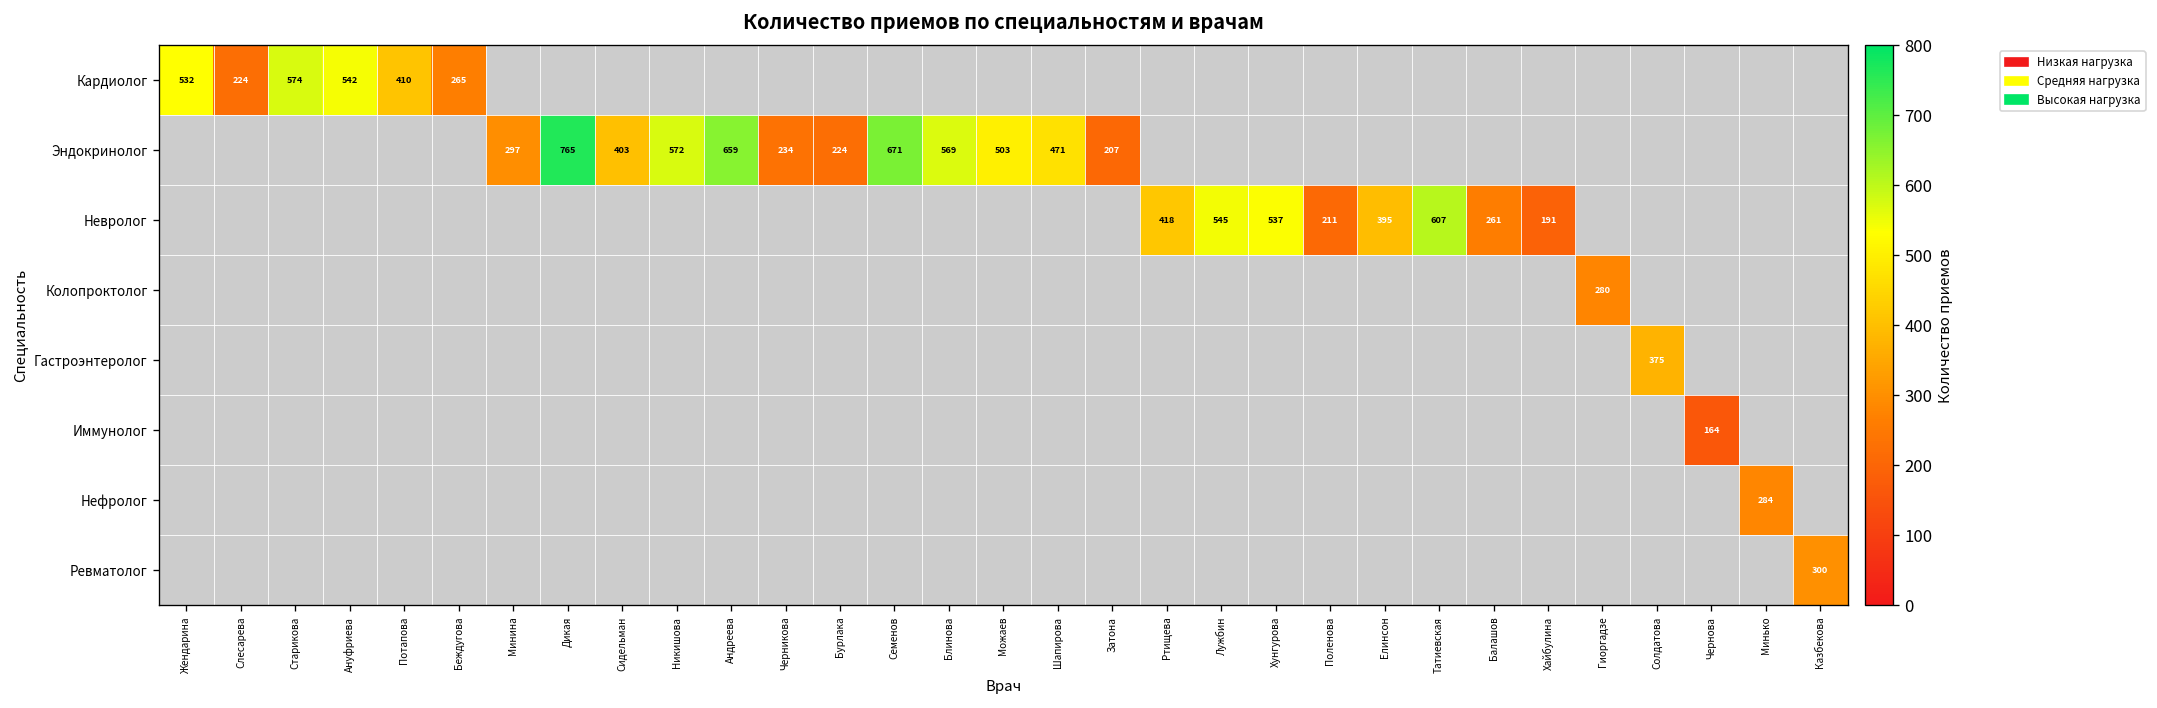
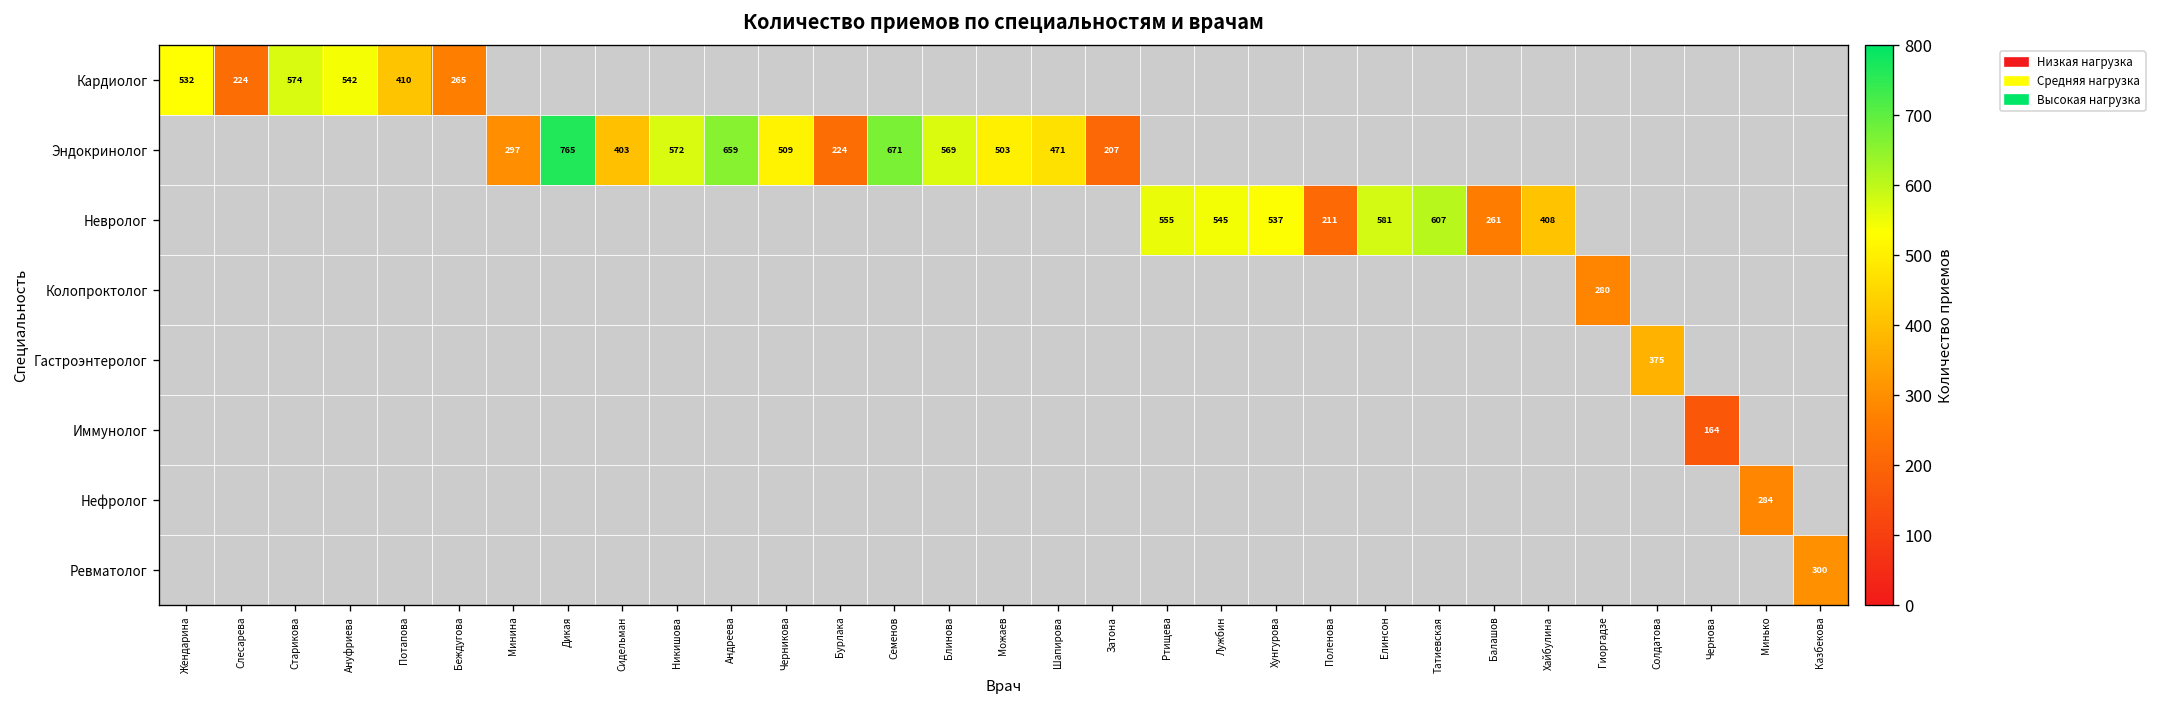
Эндокринолог, Черникова: 234 -> 509
Невролог, Ртищева: 418 -> 555
Невролог, Елинсон: 395 -> 581
Невролог, Хайбулина: 191 -> 408
